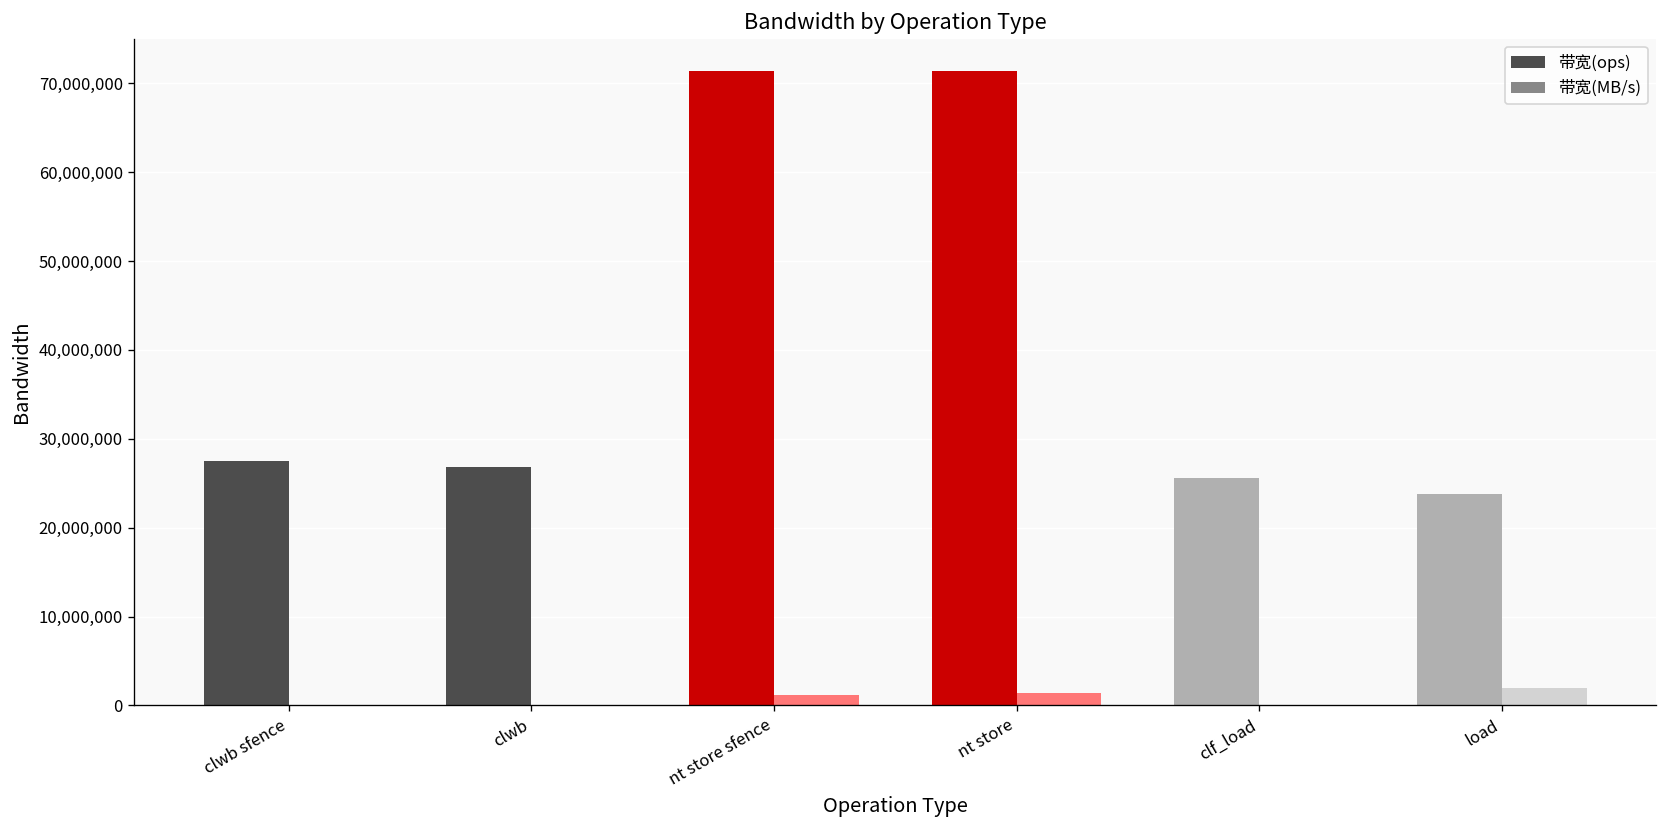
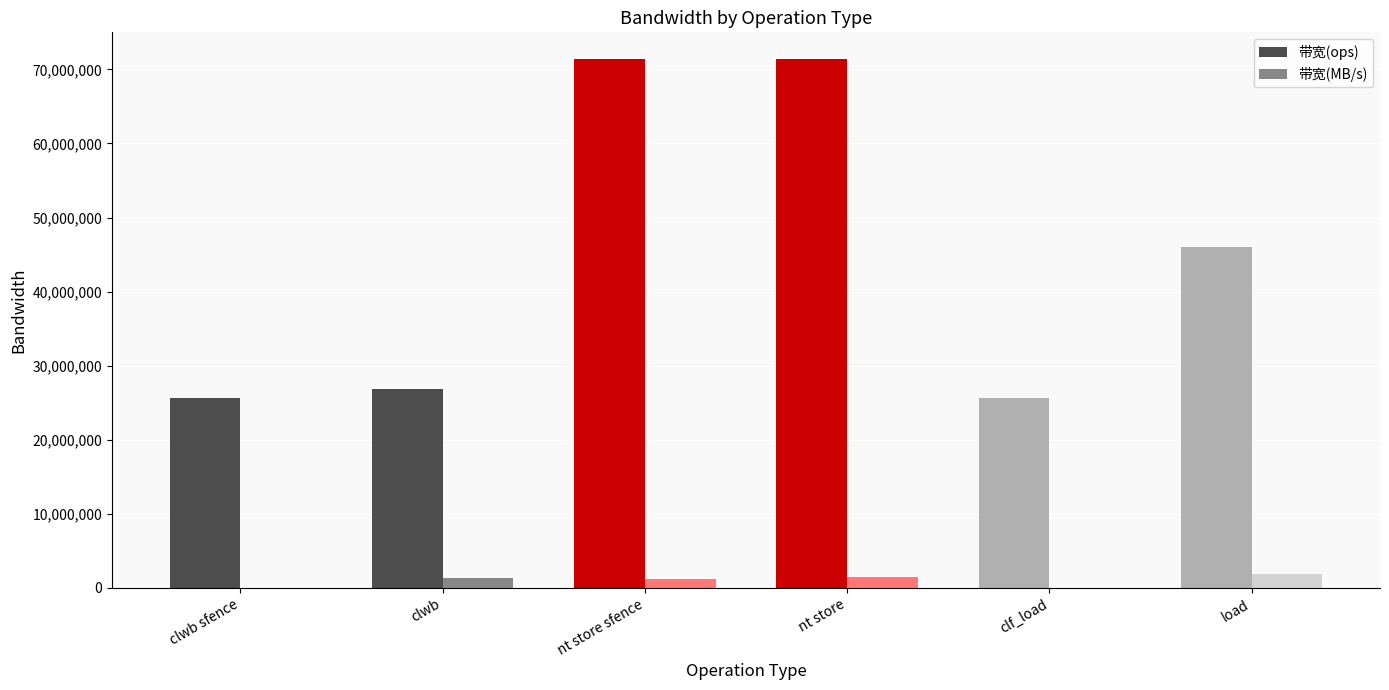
带宽(ops), clwb sfence: 28,000,000 -> 26,000,000
带宽(MB/s), clwb: 0 -> 1,000,000
带宽(ops), load: 24,000,000 -> 46,000,000
